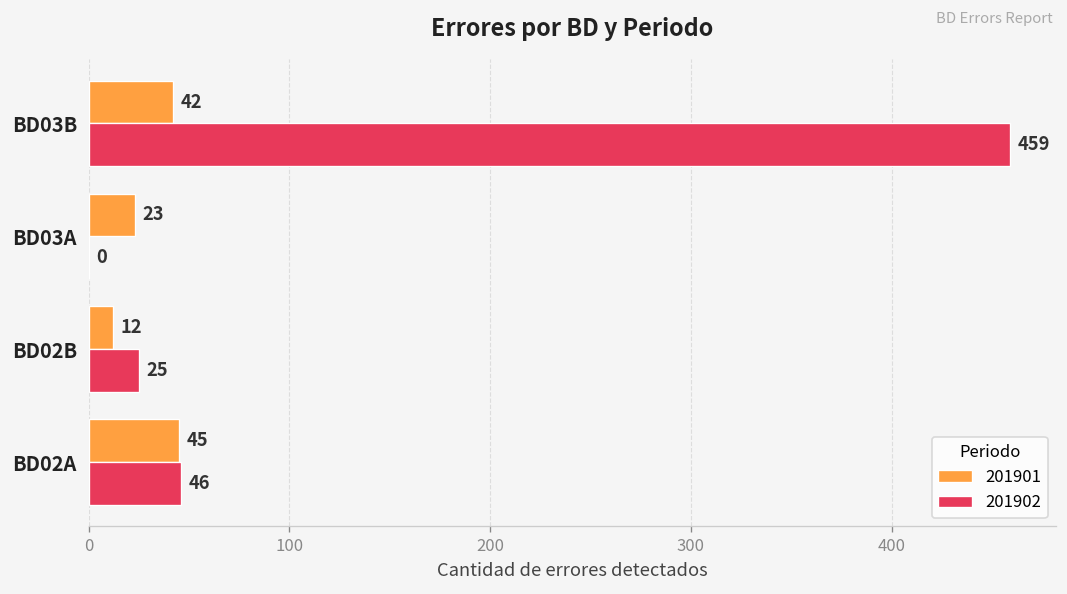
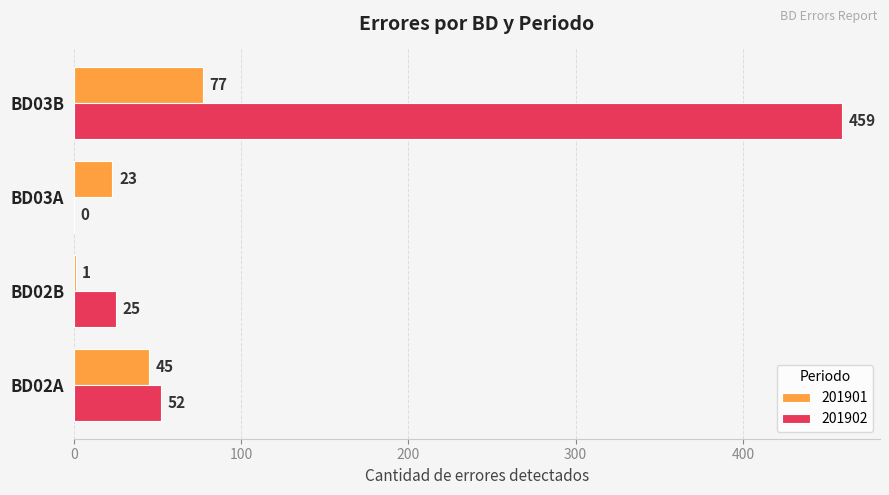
201901, BD03B: 42 -> 77
201901, BD02B: 12 -> 1
201902, BD02A: 46 -> 52
